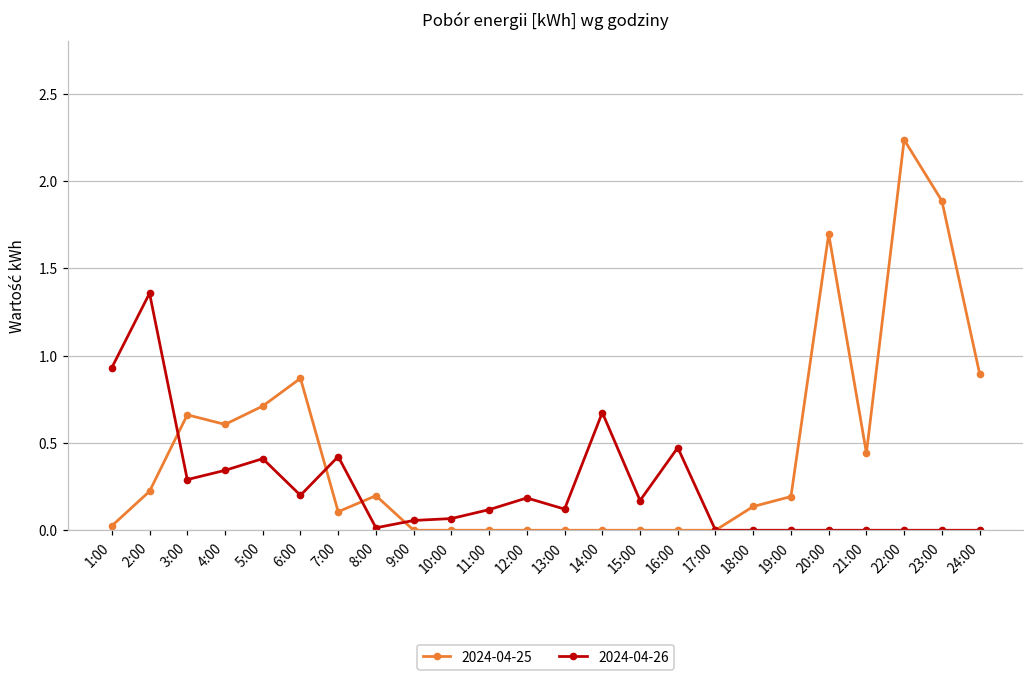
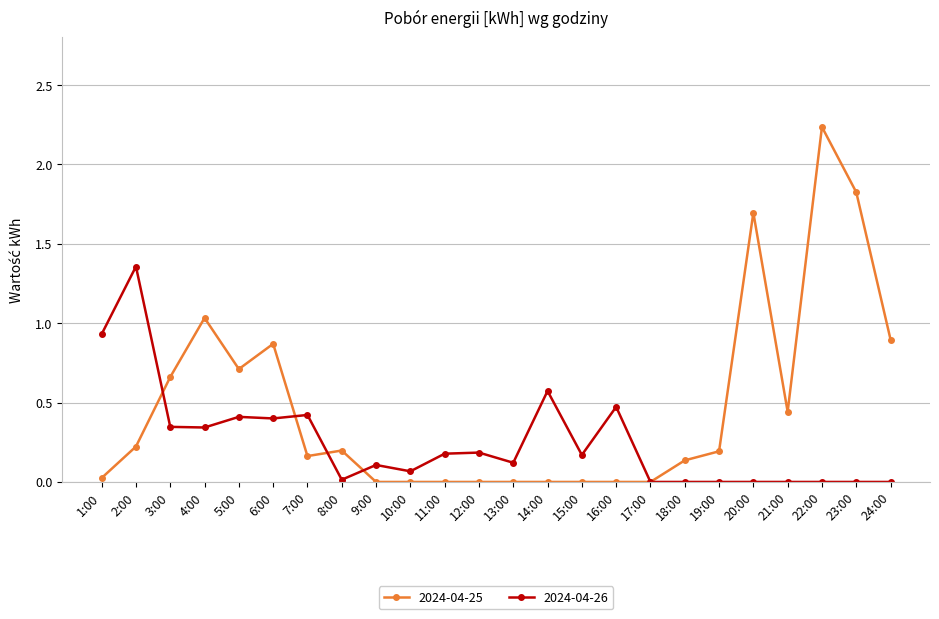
2024-04-26, 3:00: 0.29 -> 0.35
2024-04-25, 4:00: 0.61 -> 1.03
2024-04-26, 6:00: 0.2 -> 0.4
2024-04-25, 7:00: 0.11 -> 0.16
2024-04-26, 9:00: 0.06 -> 0.11
2024-04-26, 11:00: 0.12 -> 0.18
2024-04-26, 14:00: 0.67 -> 0.57
2024-04-25, 23:00: 1.89 -> 1.83
